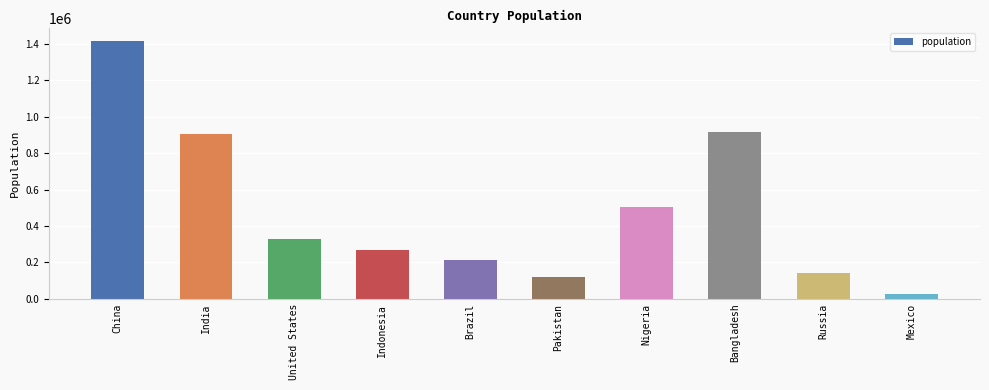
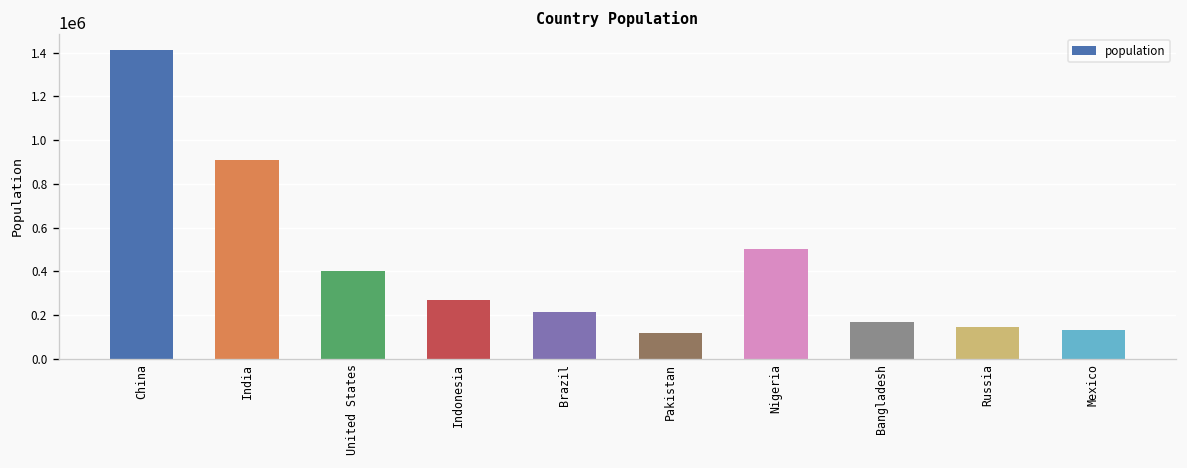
United States: 330000 -> 400000
Bangladesh: 920000 -> 170000
Mexico: 30000 -> 130000
